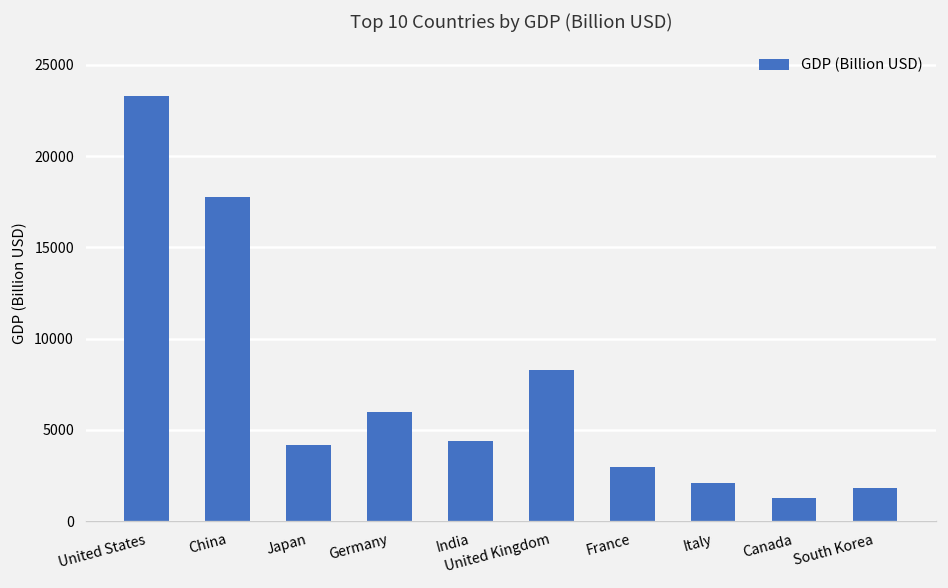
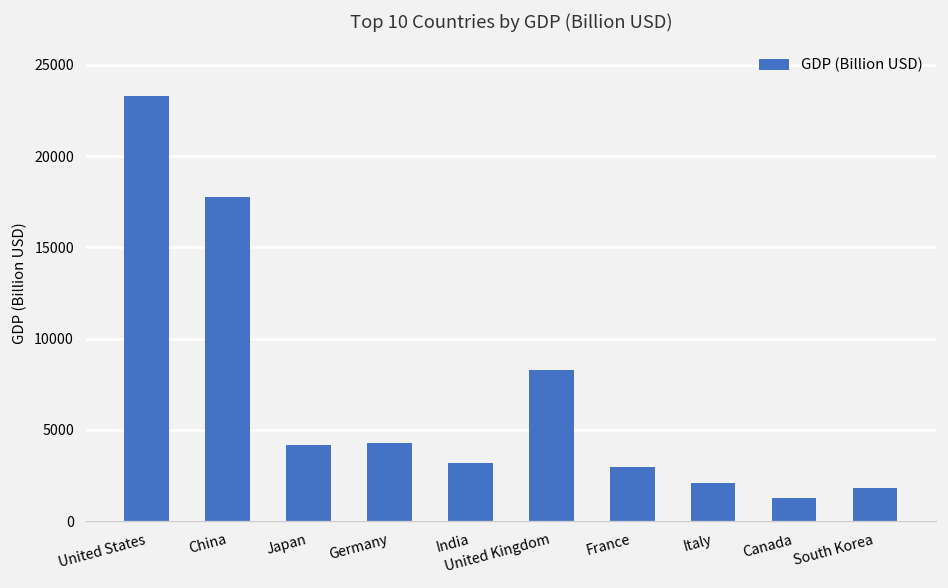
Germany: 6000 -> 4300
India: 4400 -> 3200
